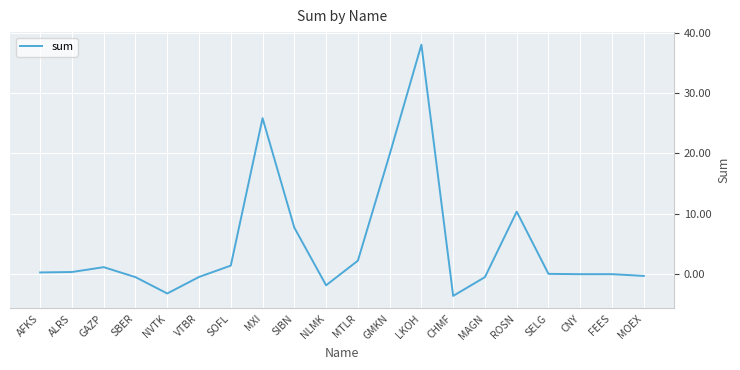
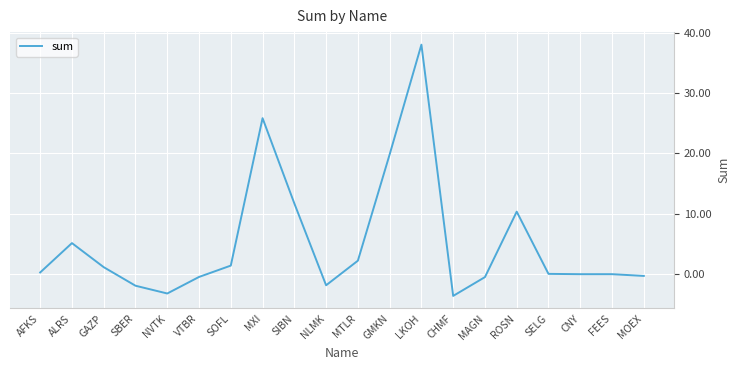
ALRS: 0 -> 5
SBER: 0 -> -2
SIBN: 8 -> 12
